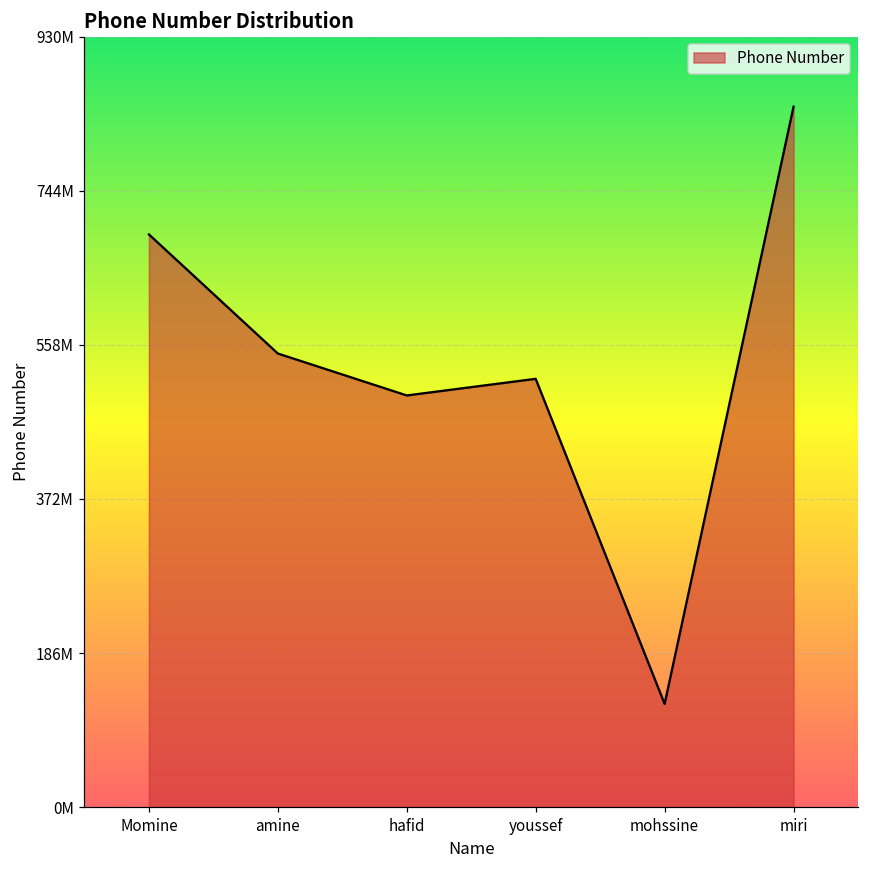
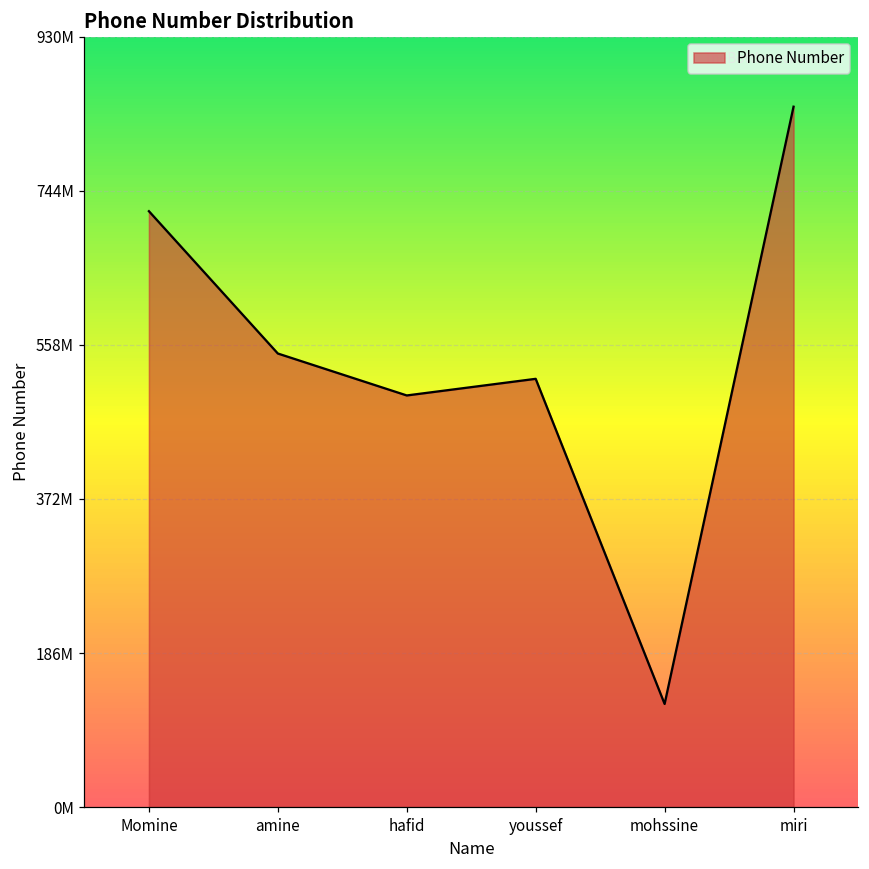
Momine: 690000000 -> 720000000
